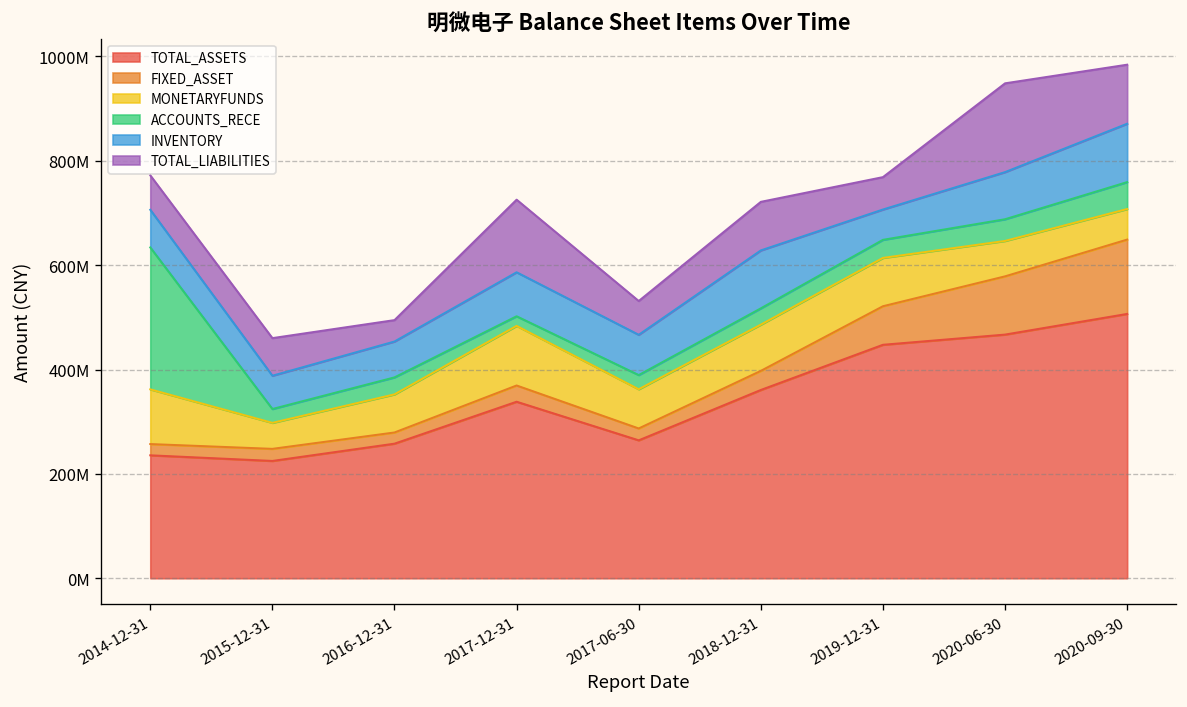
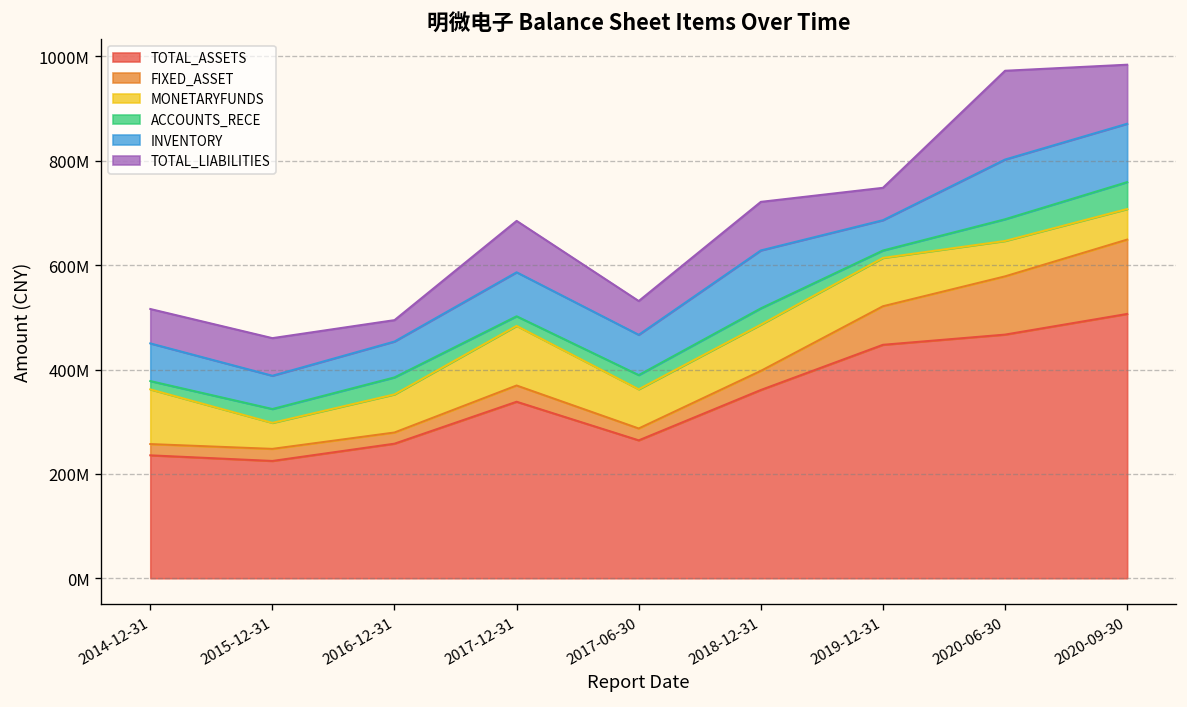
ACCOUNTS_RECE, 2014-12-31: 270000000 -> 20000000
TOTAL_LIABILITIES, 2017-12-31: 140000000 -> 100000000
ACCOUNTS_RECE, 2019-12-31: 30000000 -> 10000000
INVENTORY, 2020-06-30: 90000000 -> 110000000
